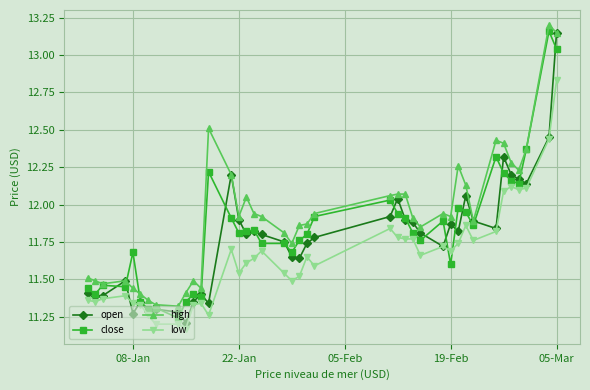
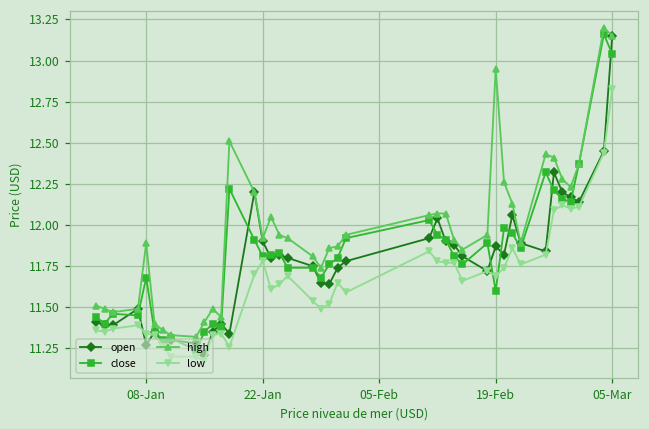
high, 08-Jan: 11.44 -> 11.89
low, 22-Jan: 11.54 -> 11.78
high, 19-Feb: 11.92 -> 12.95
